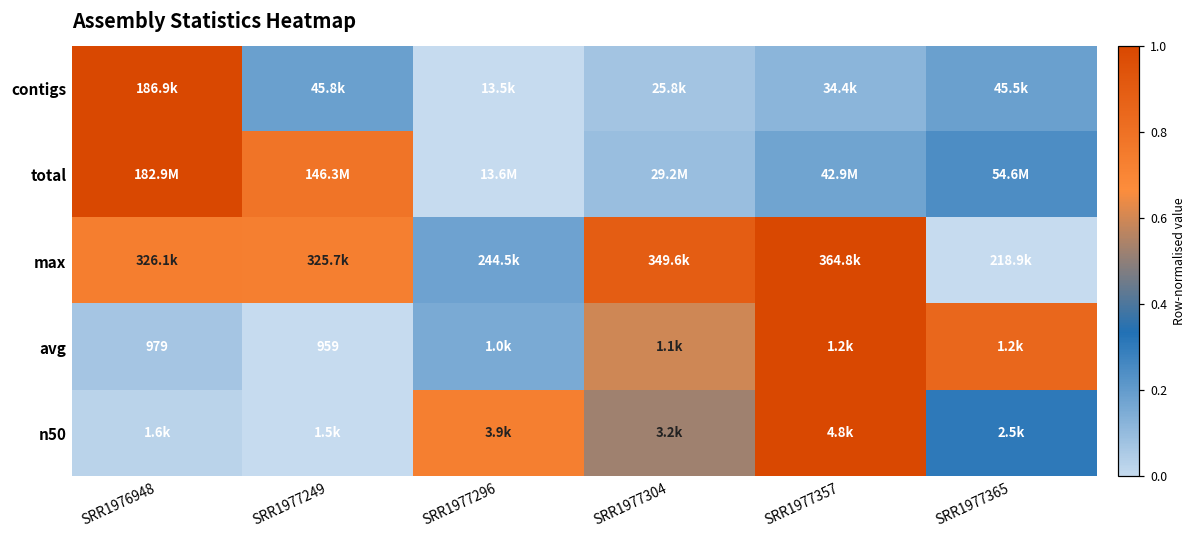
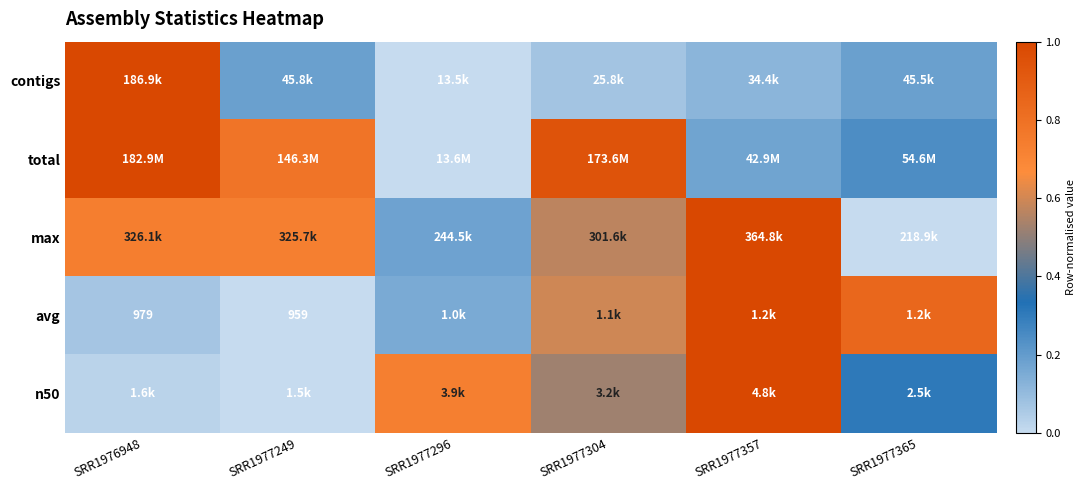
total, SRR1977304: 29.2M -> 173.6M
max, SRR1977304: 349.6k -> 301.6k
